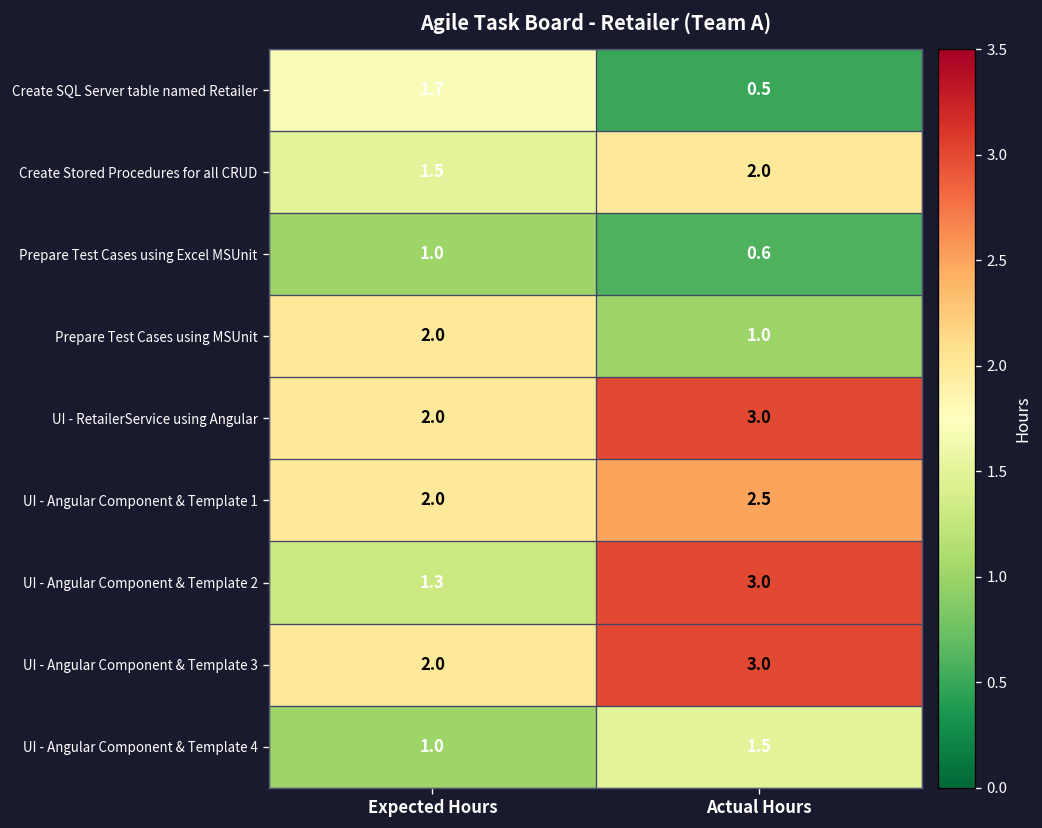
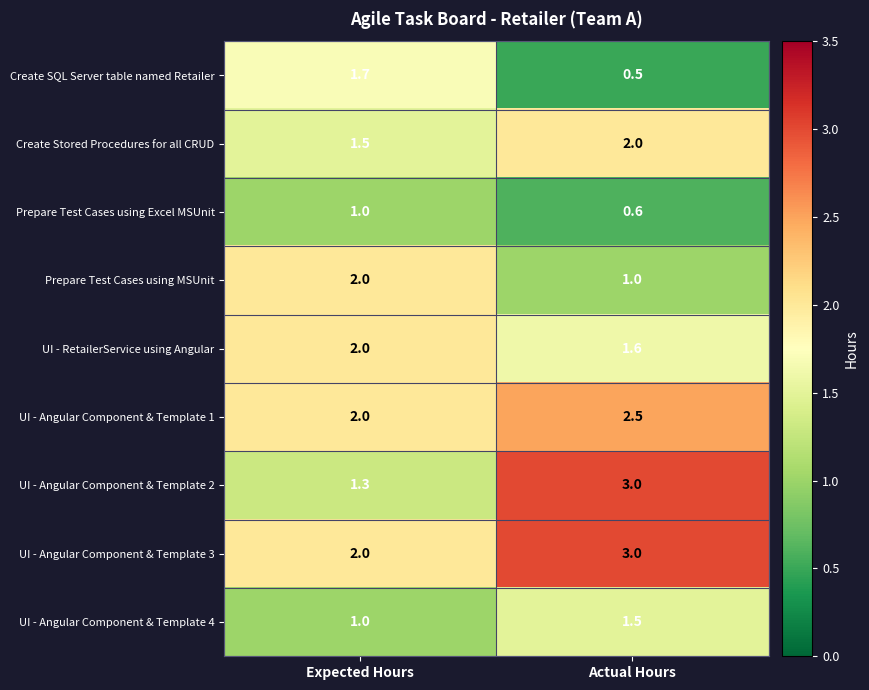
UI - RetailerService using Angular, Actual Hours: 3.0 -> 1.6
